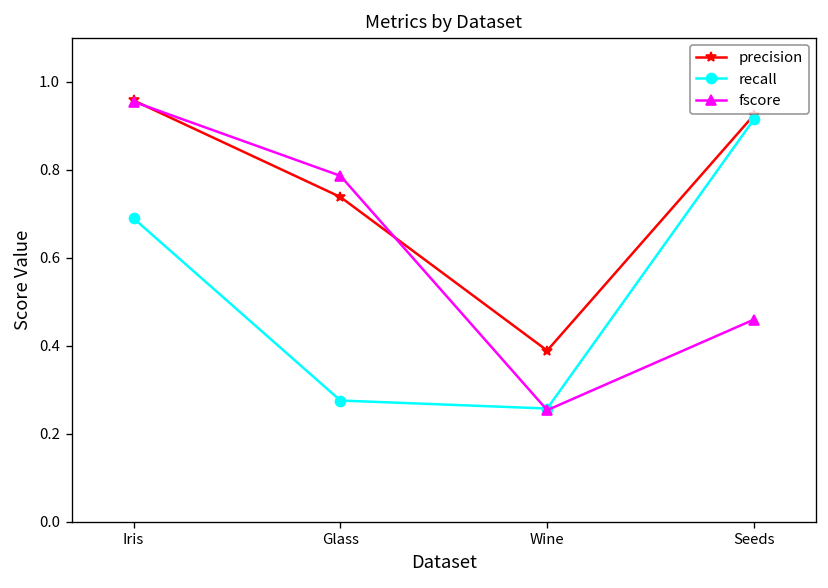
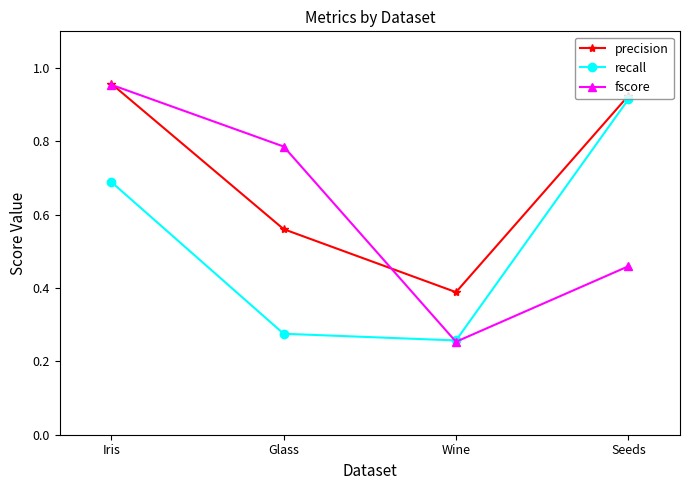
precision, Glass: 0.74 -> 0.56
